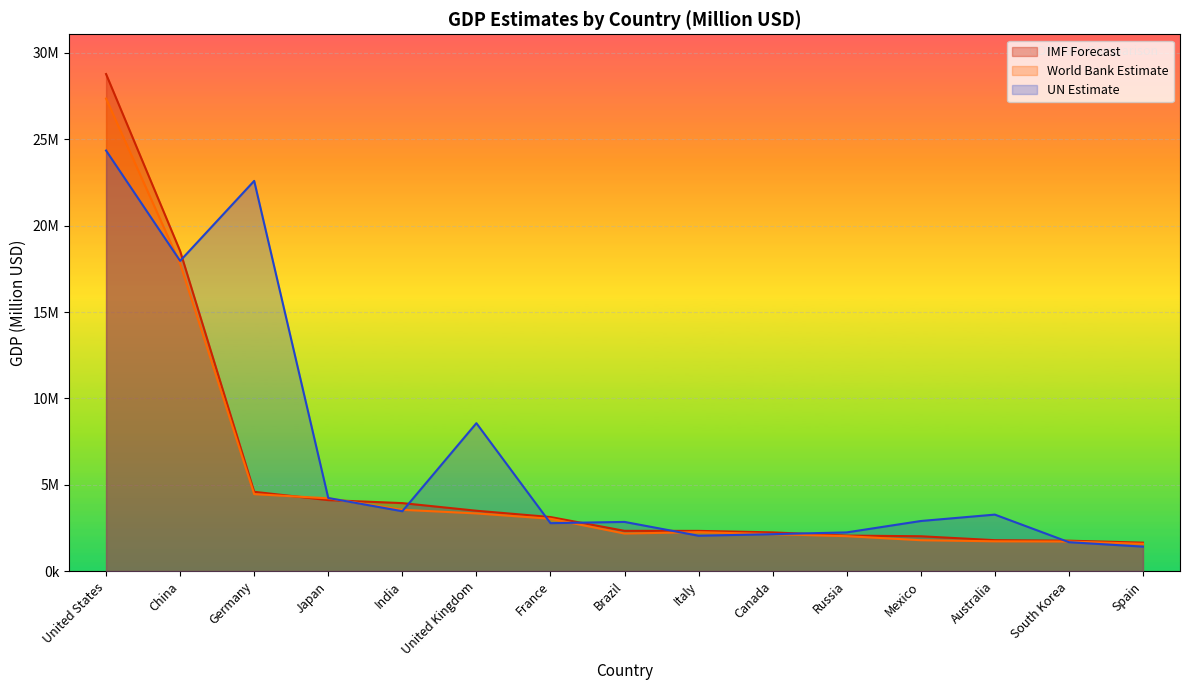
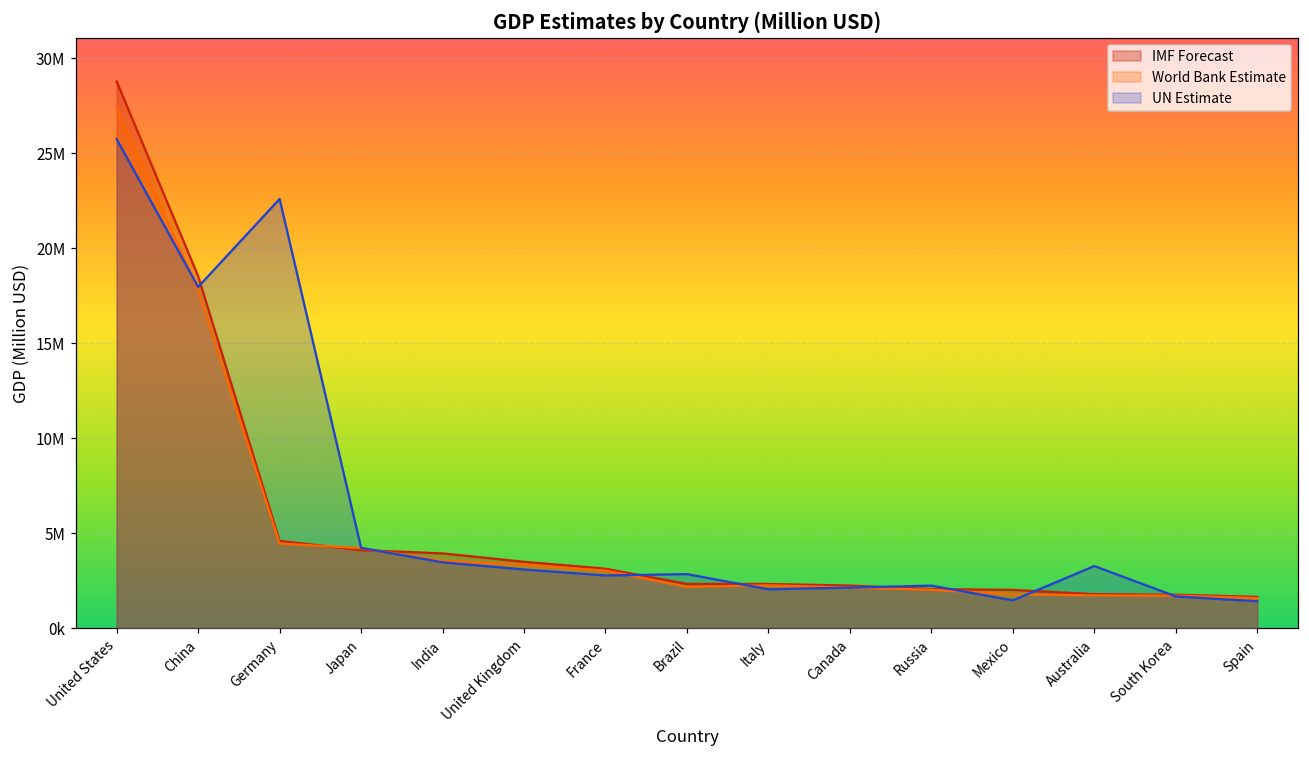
UN Estimate, United States: 24400000 -> 25700000
UN Estimate, United Kingdom: 8600000 -> 3100000
UN Estimate, Mexico: 2900000 -> 1500000
